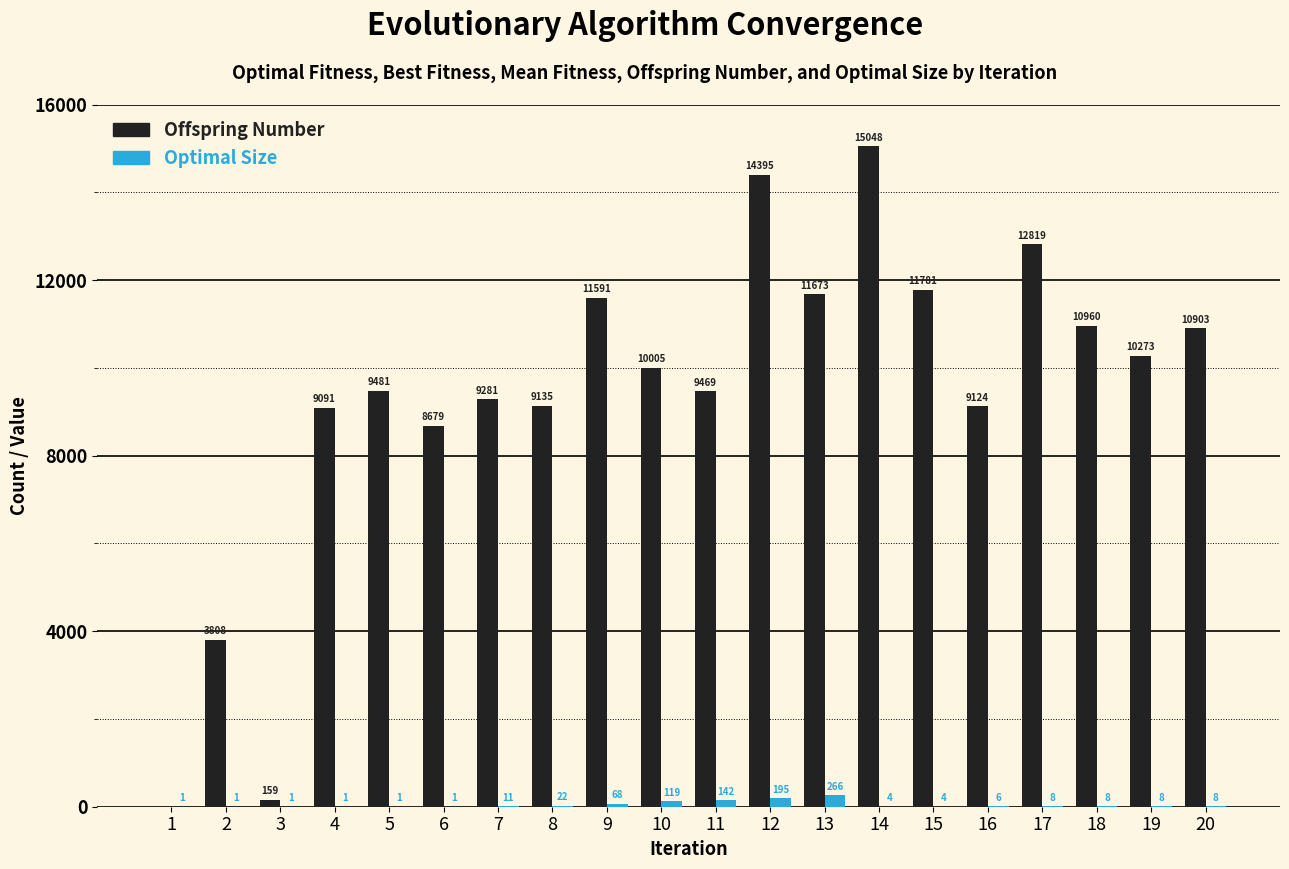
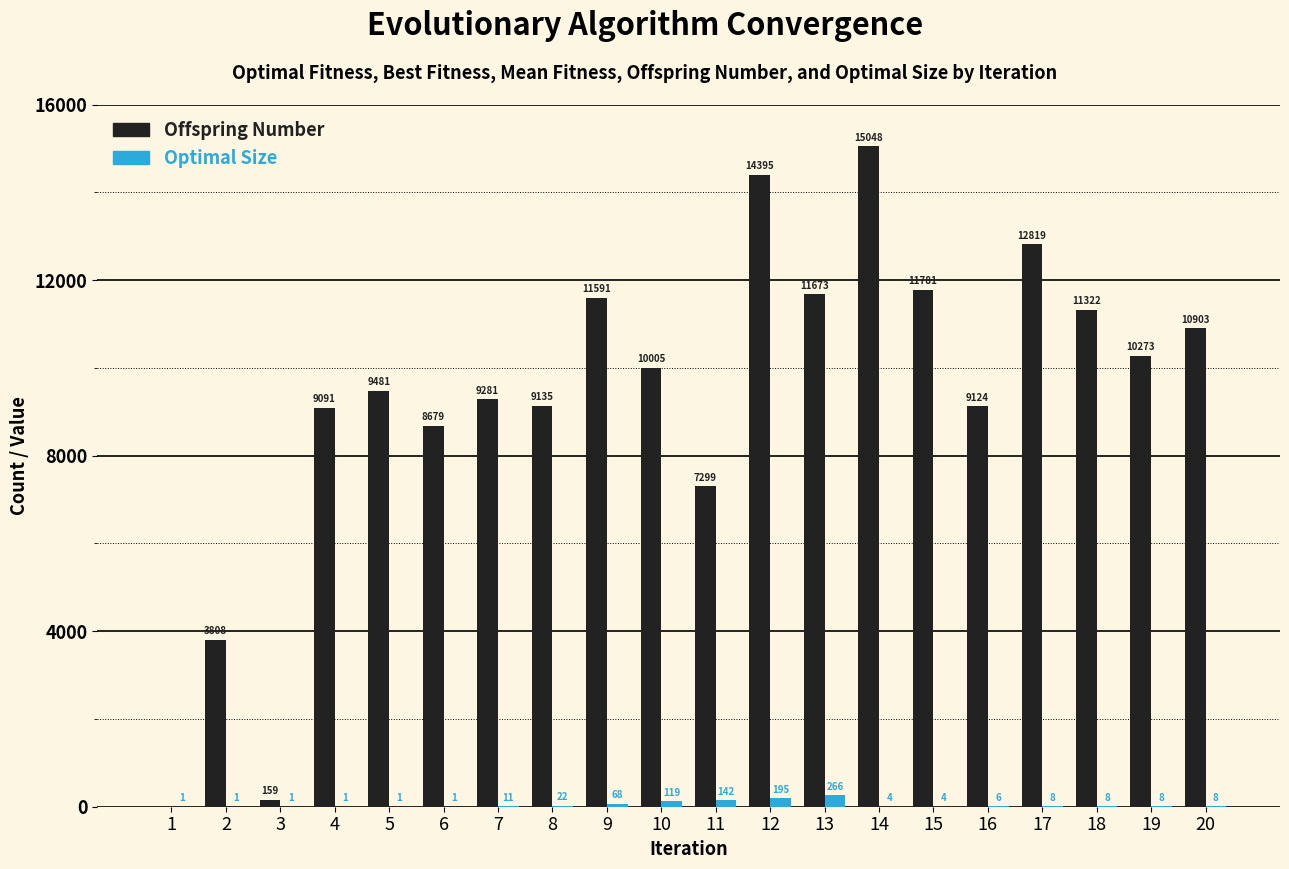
Offspring Number, 11: 9469 -> 7299
Offspring Number, 18: 10960 -> 11322
